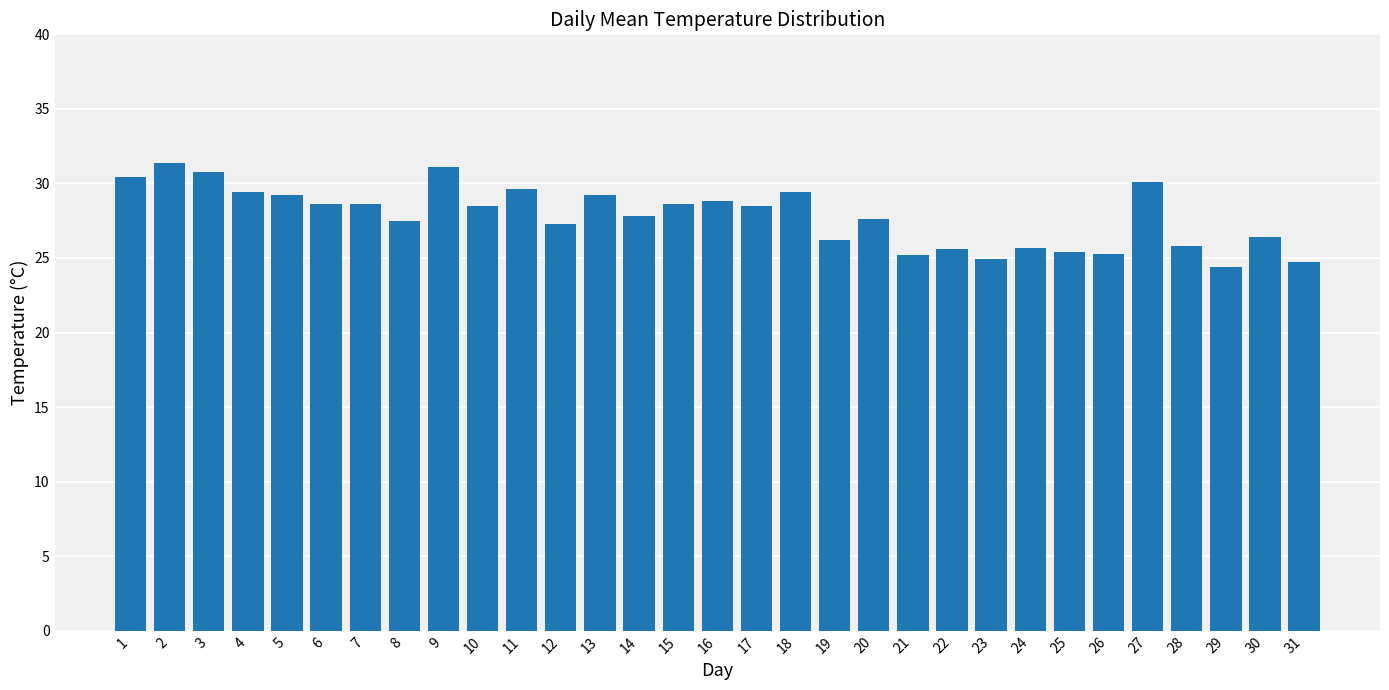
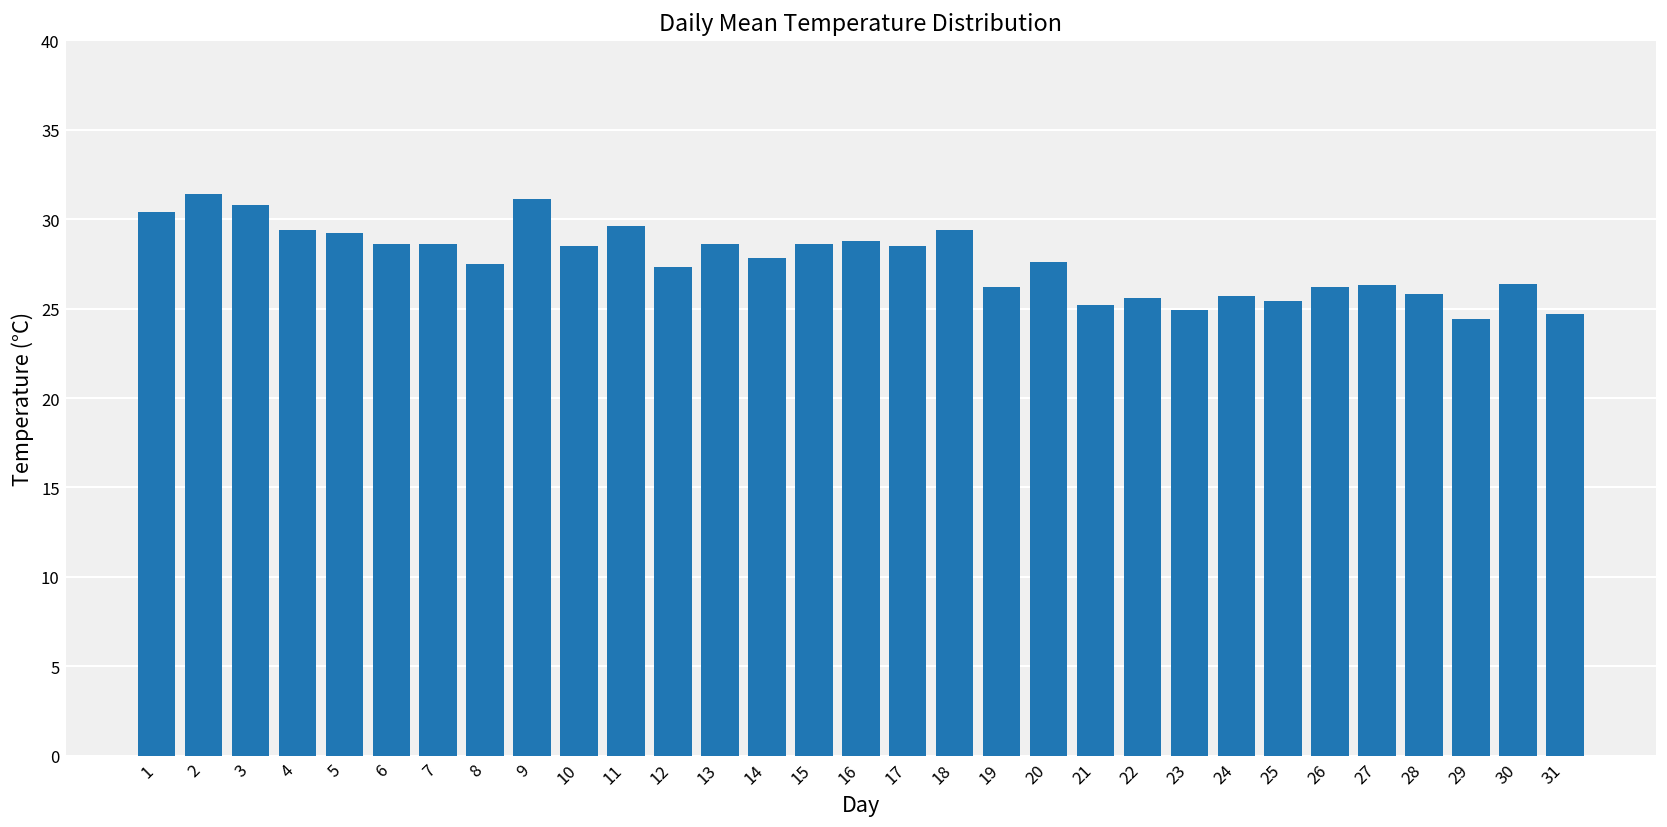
13: 29.2 -> 28.6
26: 25.3 -> 26.2
27: 30.1 -> 26.3
